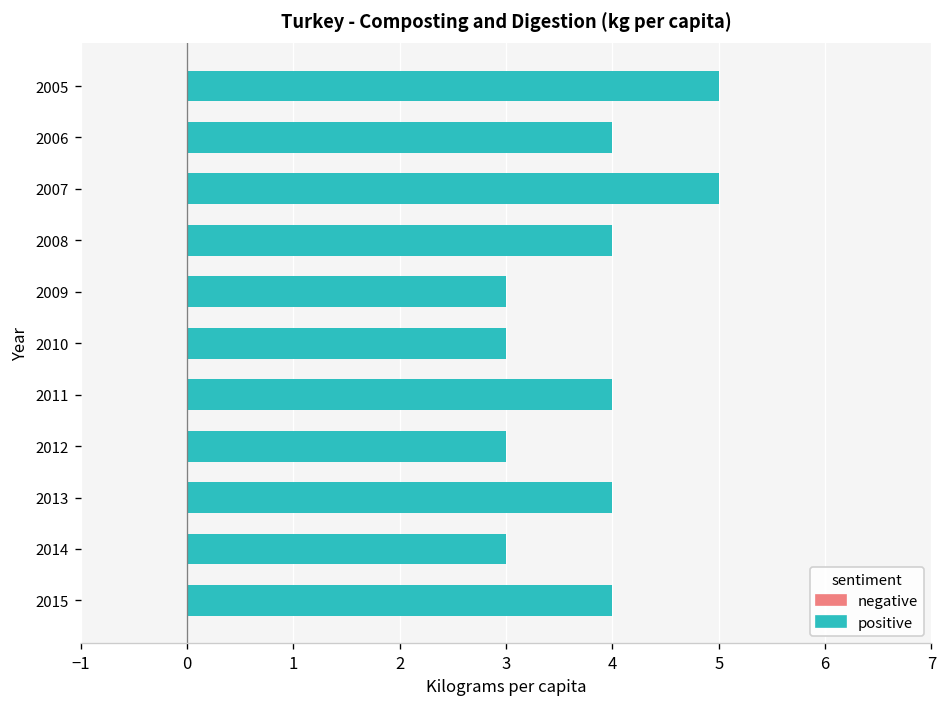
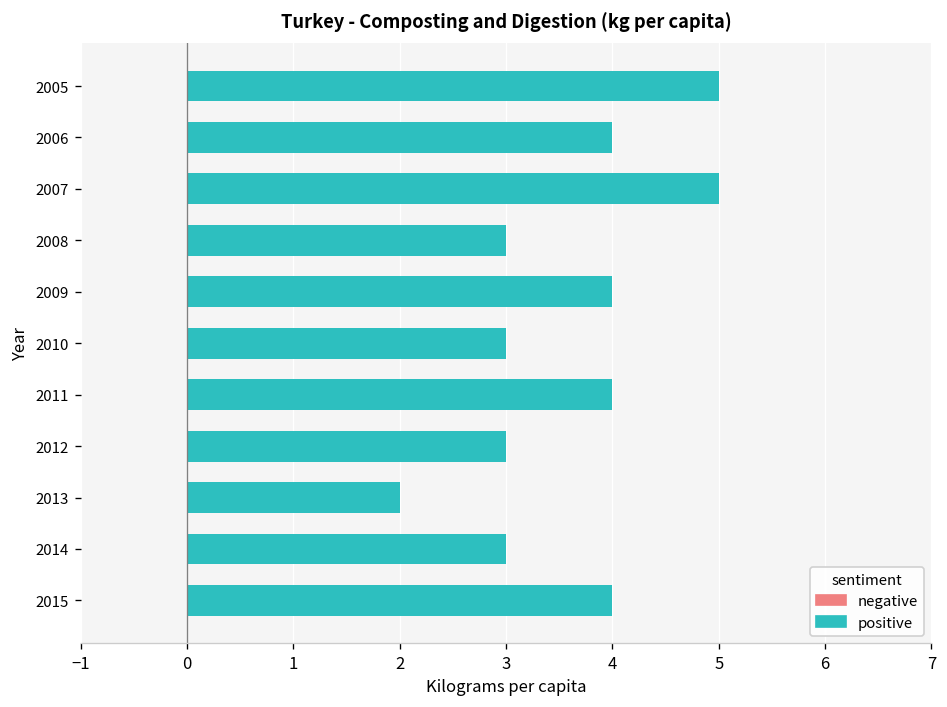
2008: 4 -> 3
2009: 3 -> 4
2013: 4 -> 2
